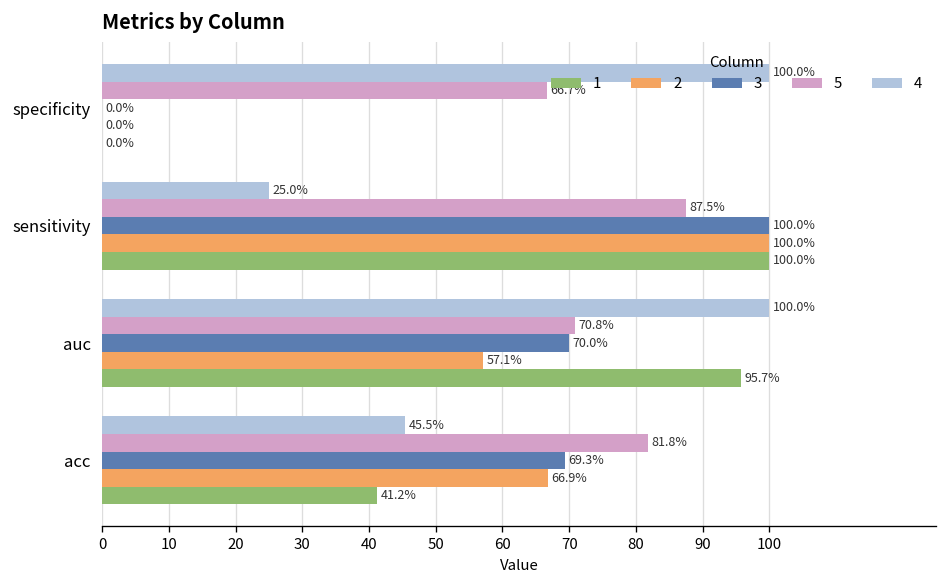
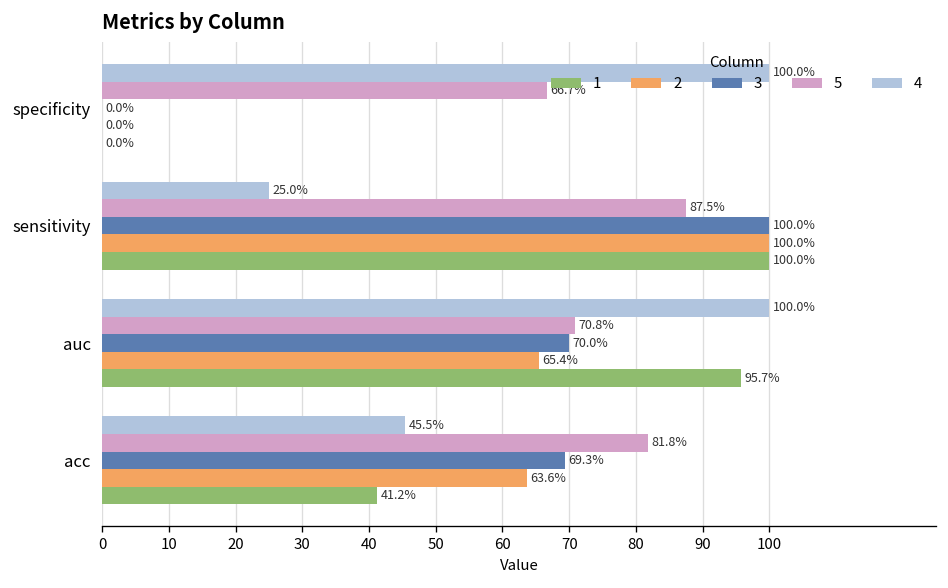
2, auc: 57.1% -> 65.4%
2, acc: 66.9% -> 63.6%
